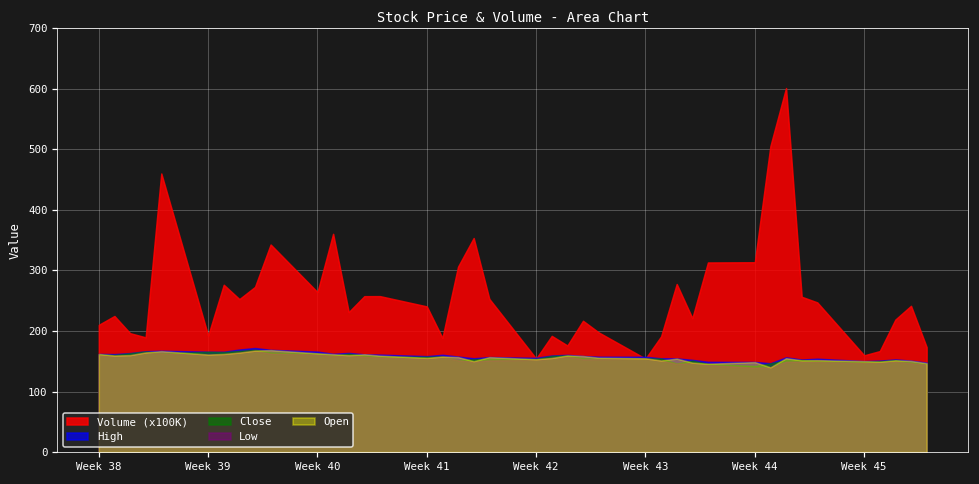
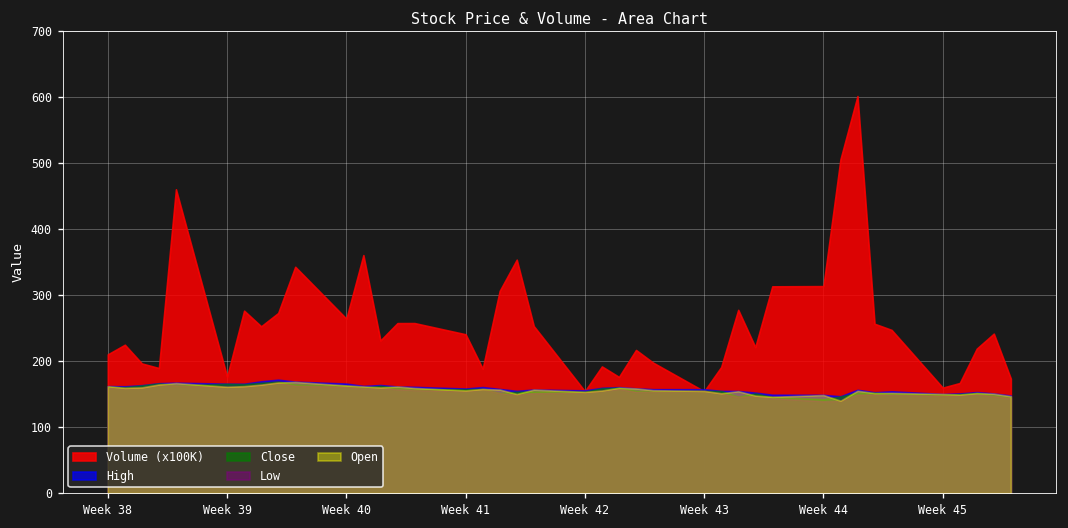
Volume (x100K), Week 39: 190 -> 180
